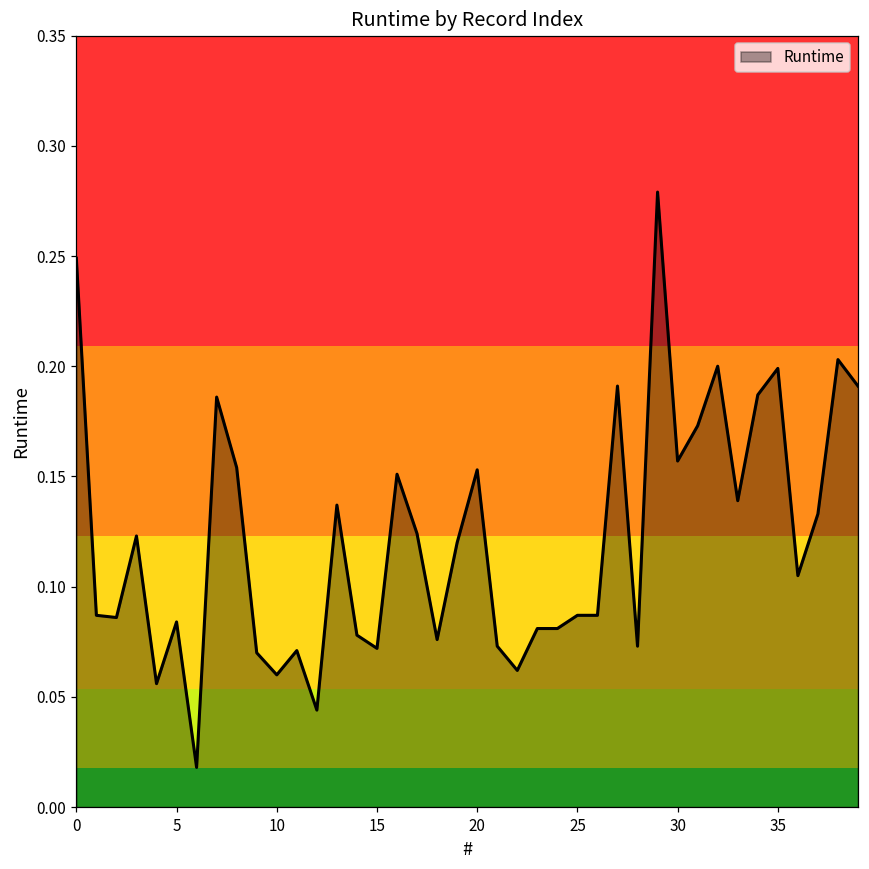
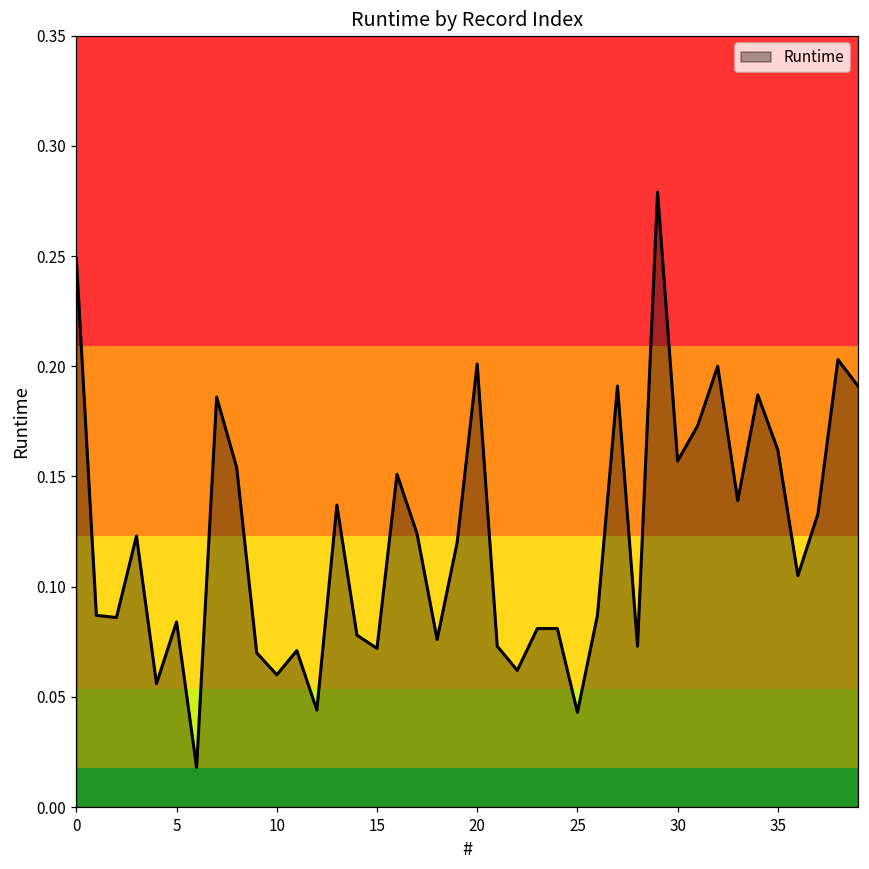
20: 0.153 -> 0.201
25: 0.087 -> 0.043
35: 0.199 -> 0.162
